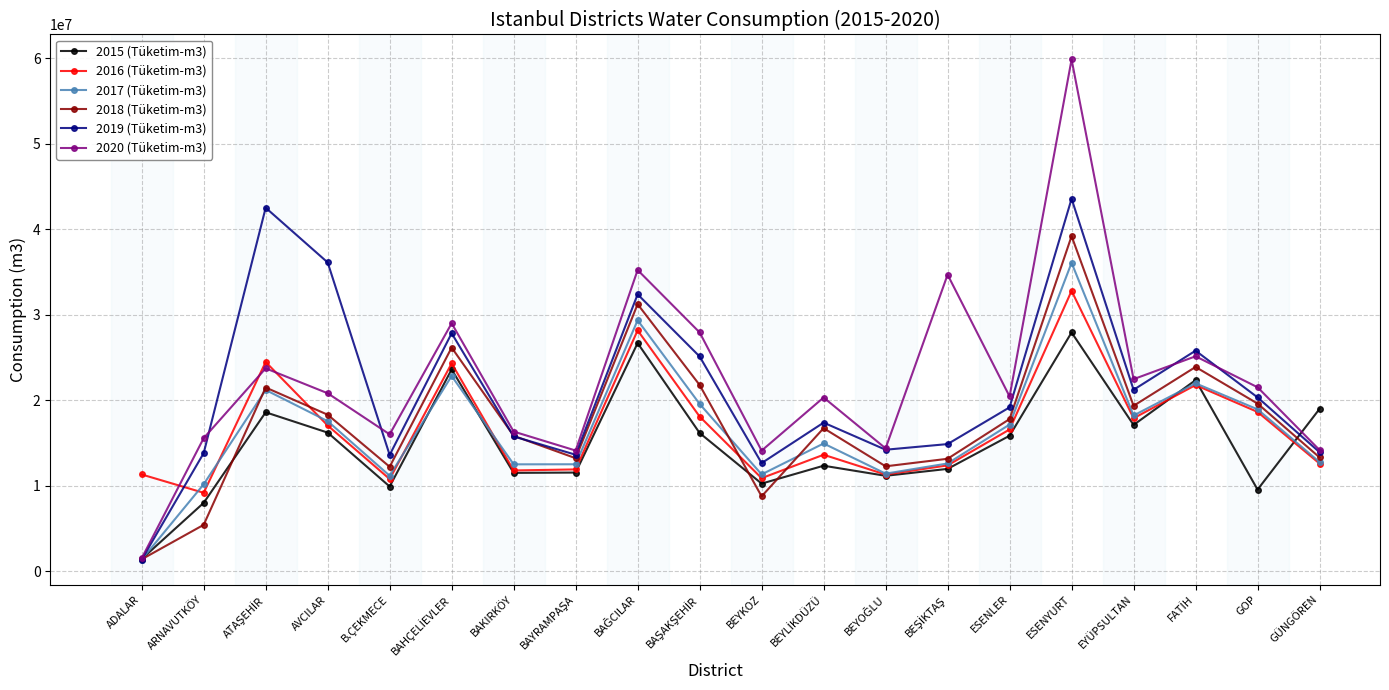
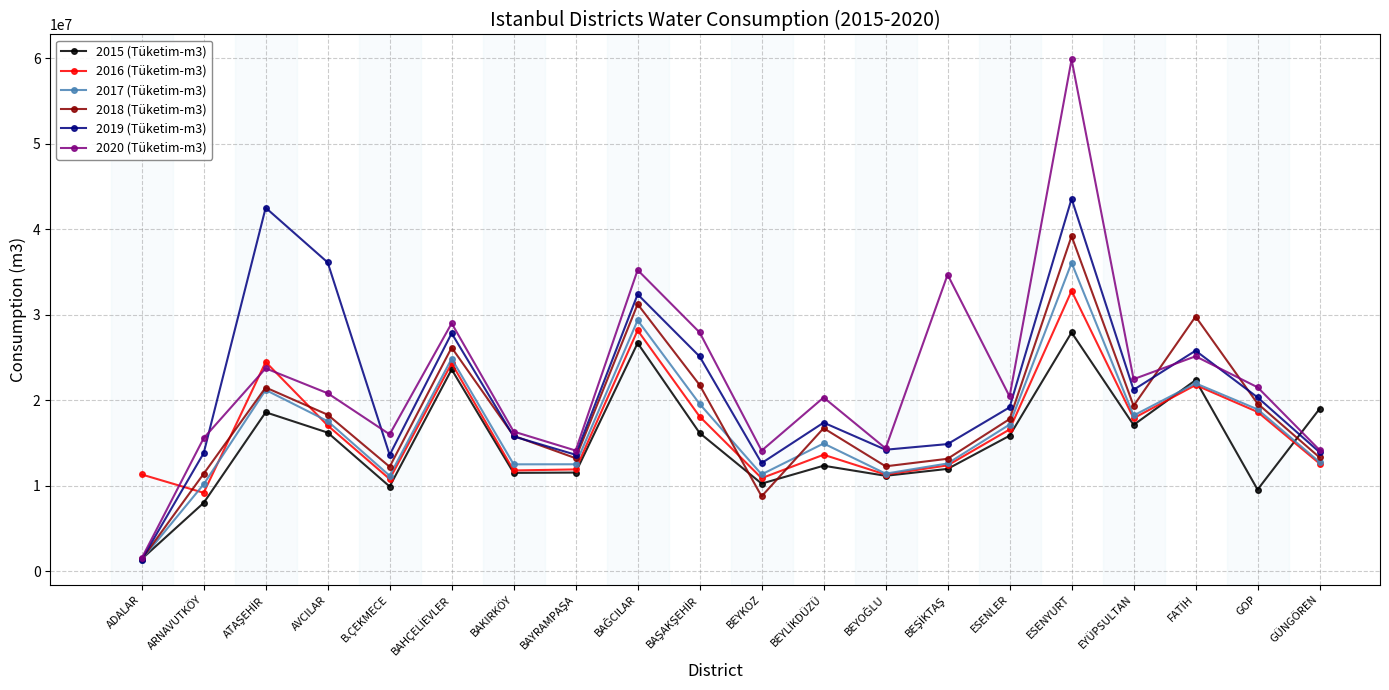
2018 (Tüketim-m3), ARNAVUTKÖY: 5000000 -> 11000000
2017 (Tüketim-m3), BAHÇELİEVLER: 23000000 -> 25000000
2018 (Tüketim-m3), FATİH: 24000000 -> 30000000
